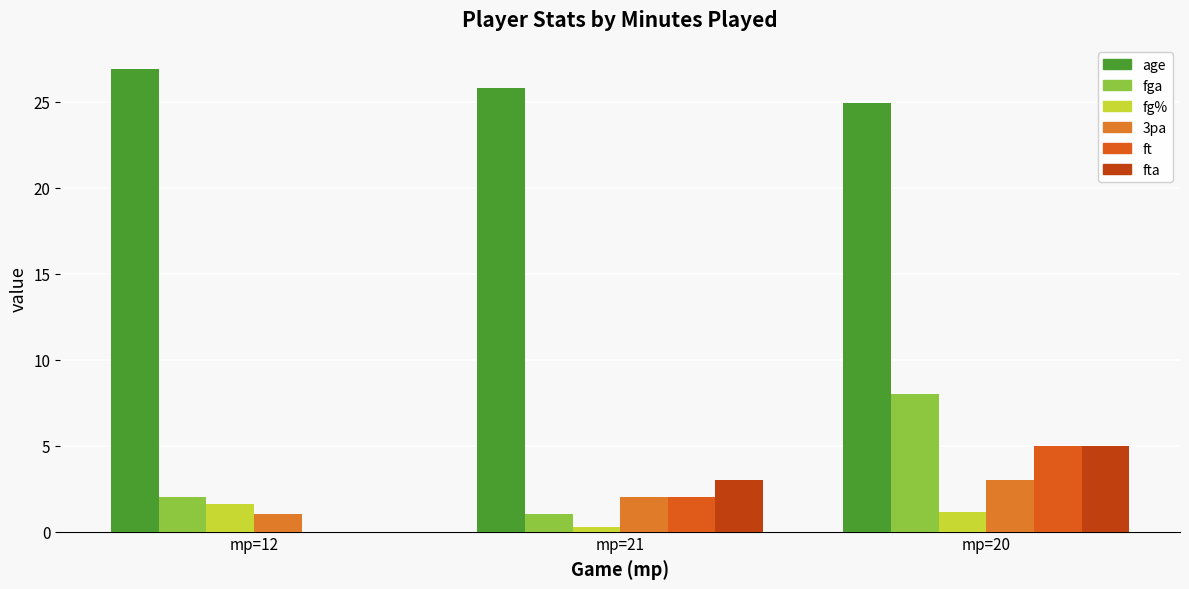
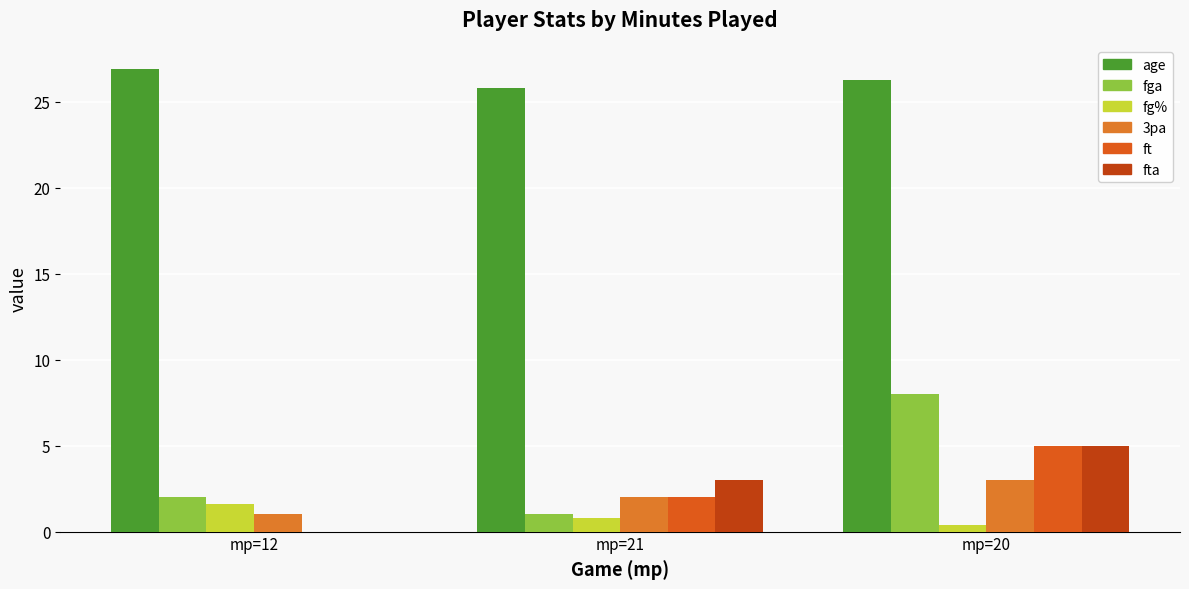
fg%, mp=21: 0.3 -> 0.8
age, mp=20: 24.9 -> 26.3
fg%, mp=20: 1.1 -> 0.4
